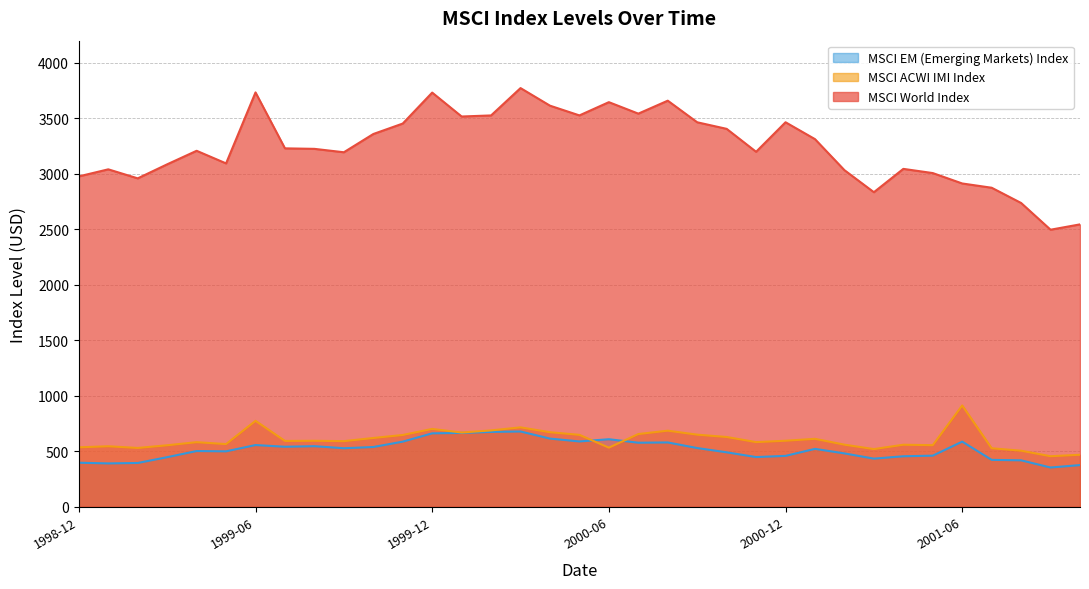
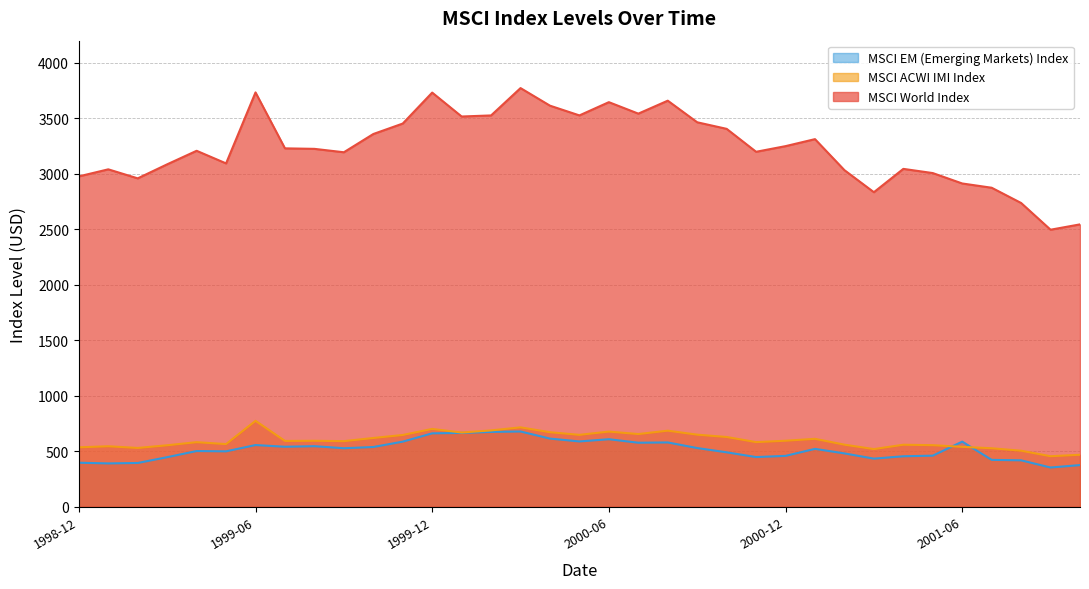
MSCI ACWI IMI Index, 2000-06: 530 -> 680
MSCI World Index, 2000-12: 3460 -> 3250
MSCI ACWI IMI Index, 2001-06: 910 -> 540
